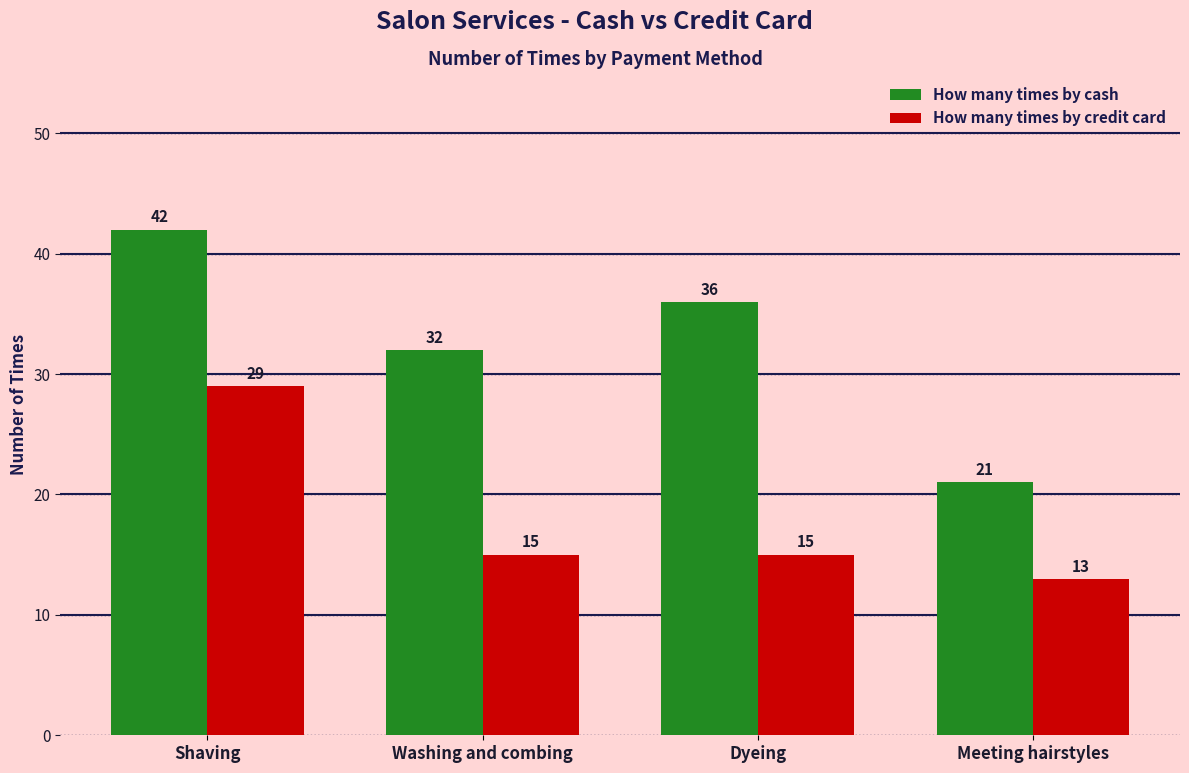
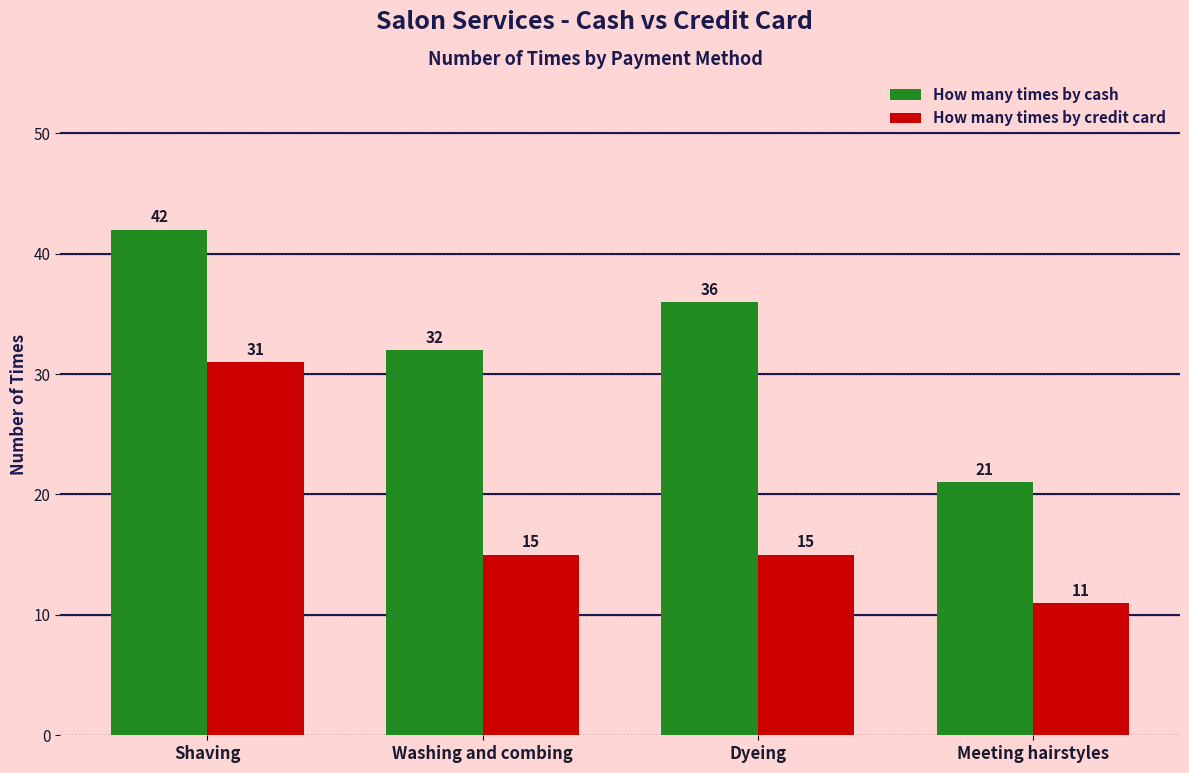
How many times by credit card, Shaving: 29 -> 31
How many times by credit card, Meeting hairstyles: 13 -> 11
